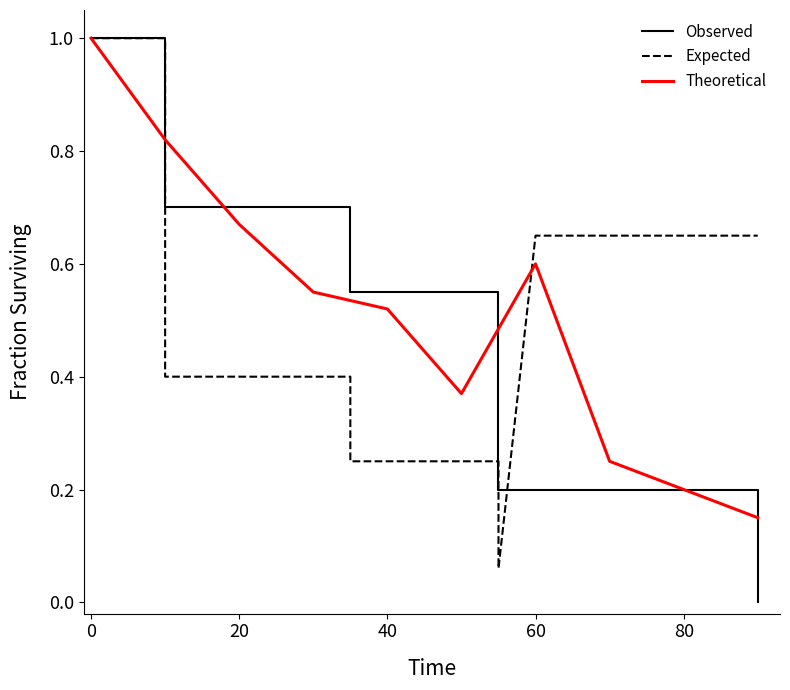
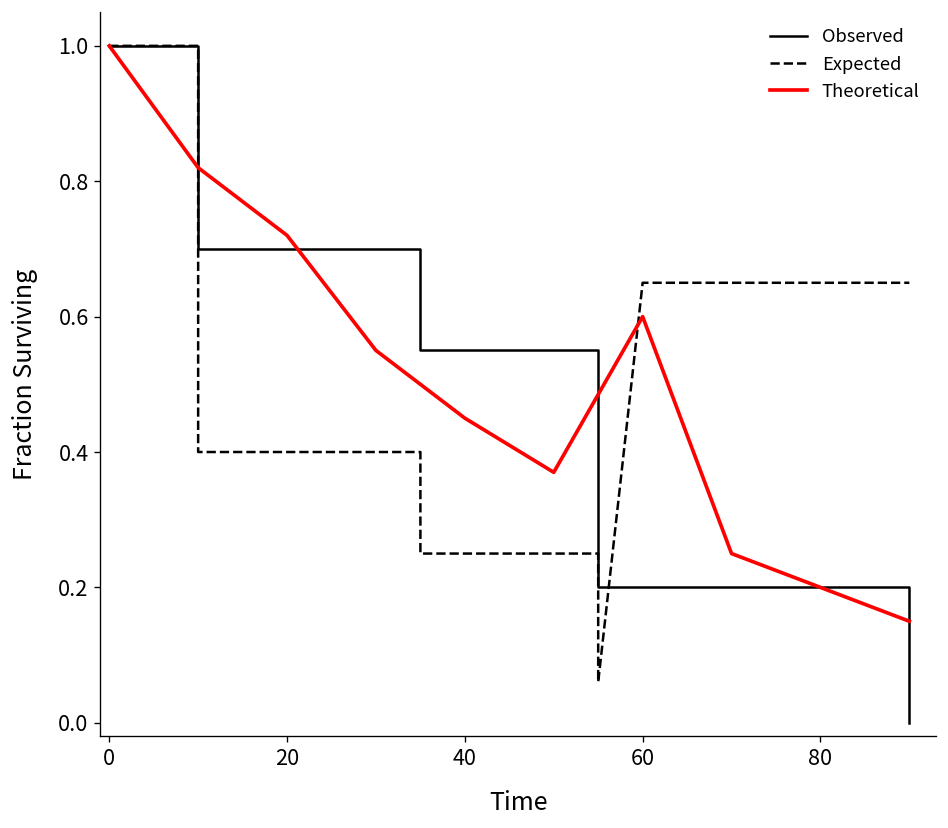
Theoretical, 20: 0.67 -> 0.72
Theoretical, 40: 0.52 -> 0.45
